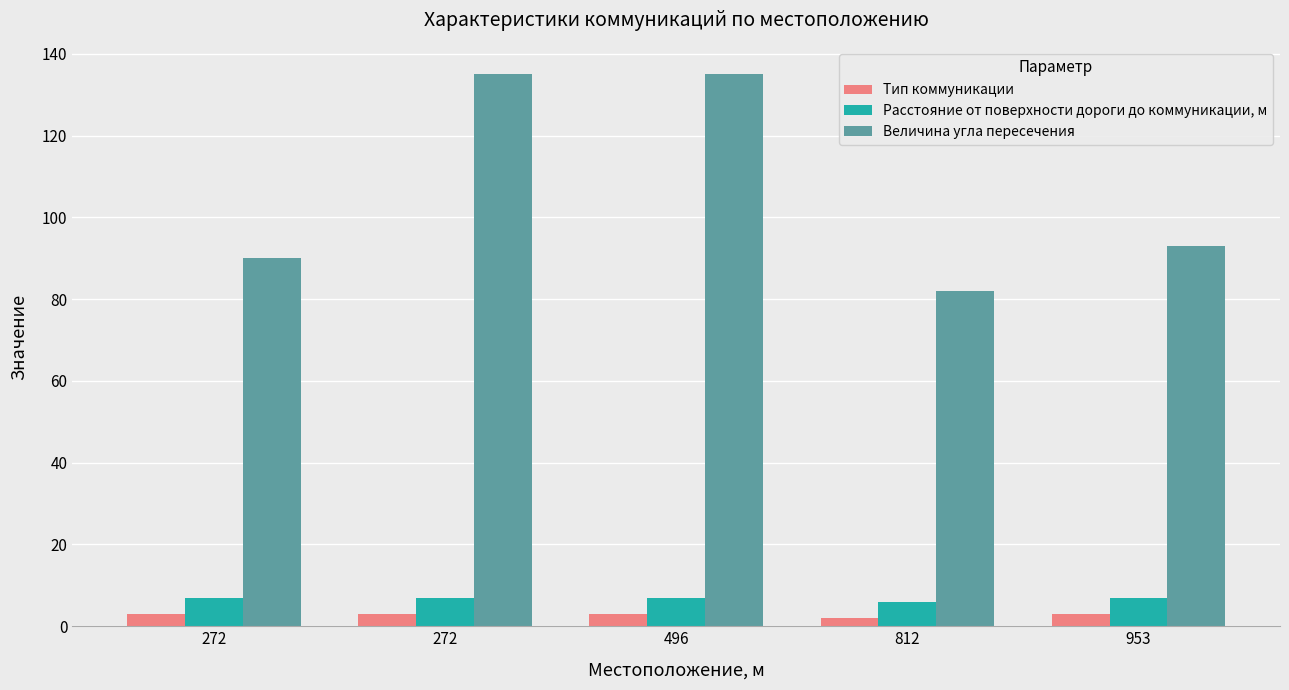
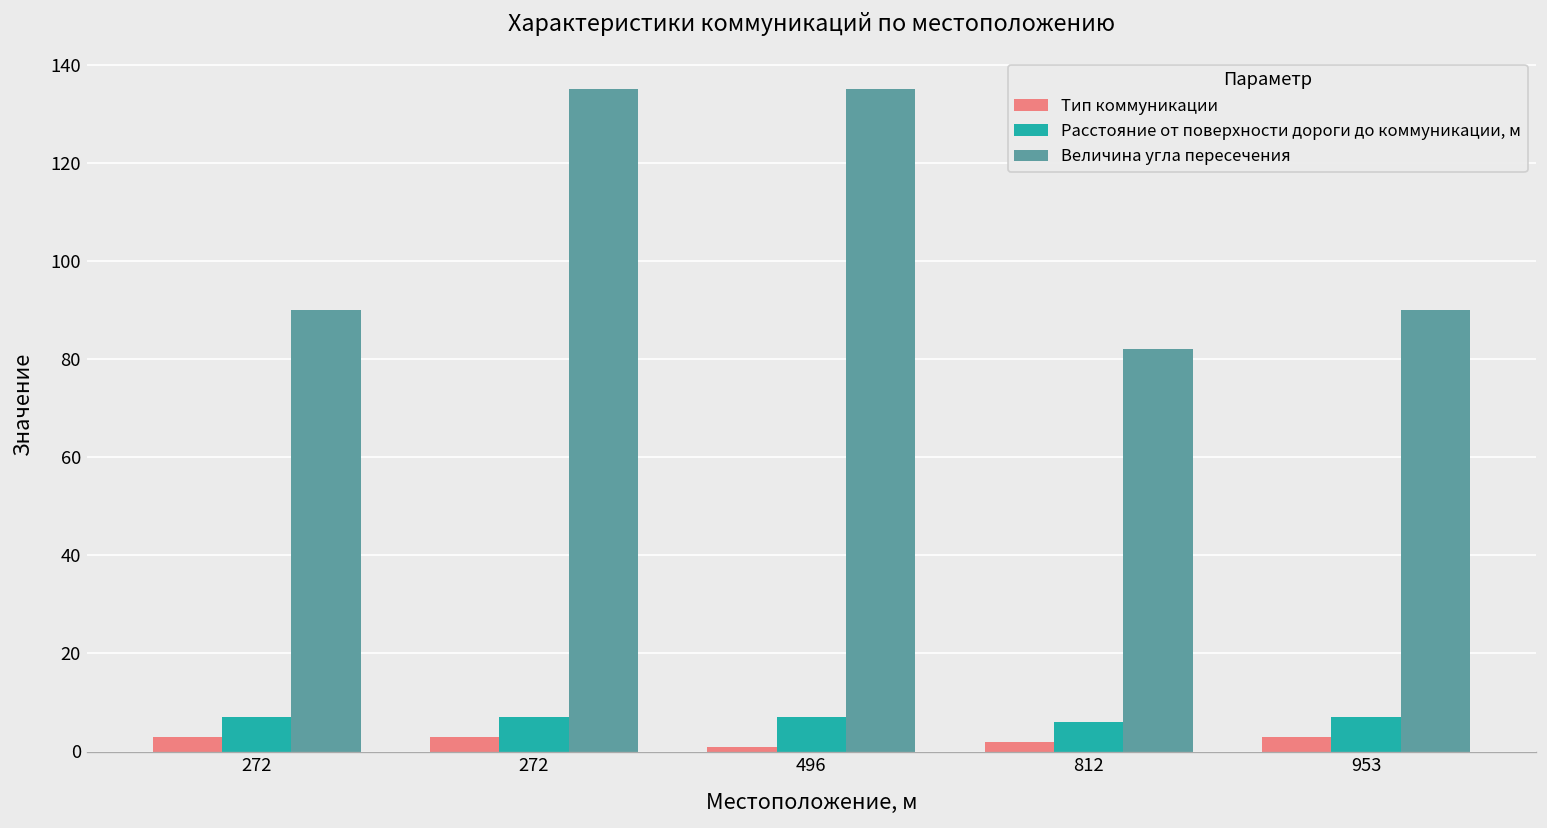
Тип коммуникации, 496: 3 -> 1
Величина угла пересечения, 953: 93 -> 90
